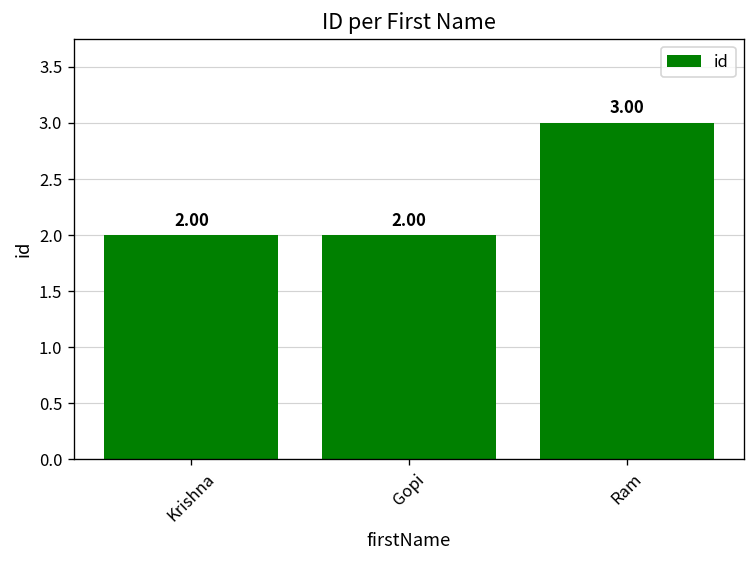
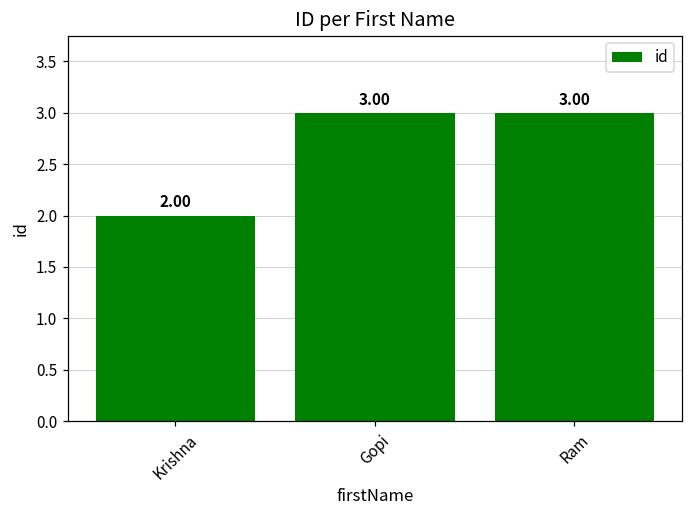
Gopi: 2.00 -> 3.00
